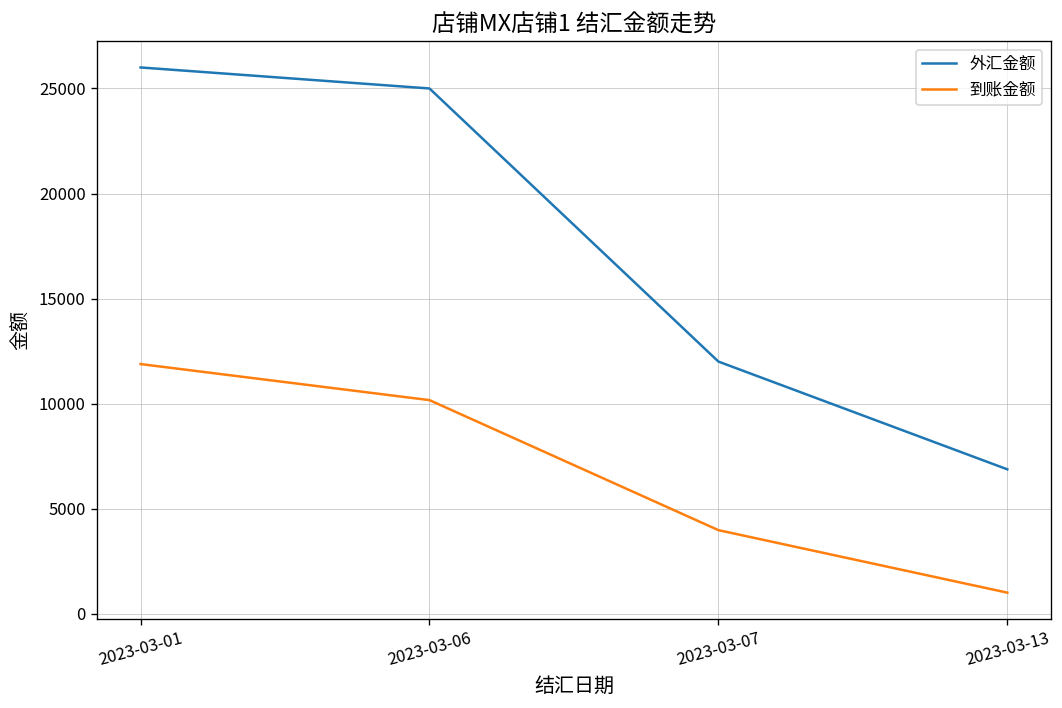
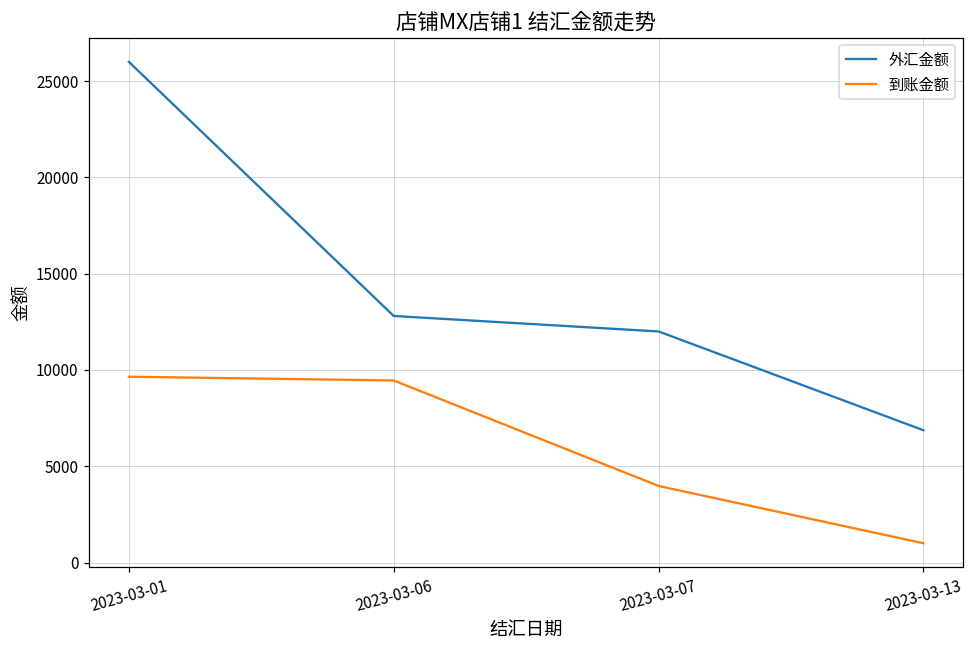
到账金额, 2023-03-01: 11900 -> 9600
外汇金额, 2023-03-06: 25000 -> 12800
到账金额, 2023-03-06: 10200 -> 9500
